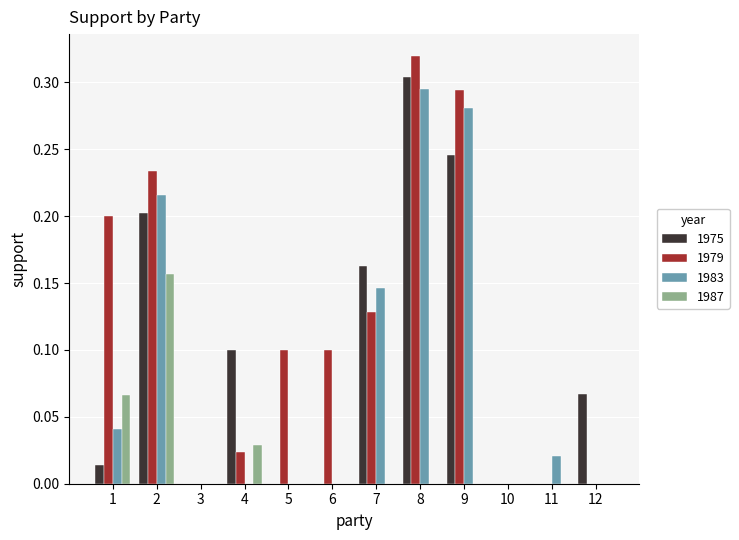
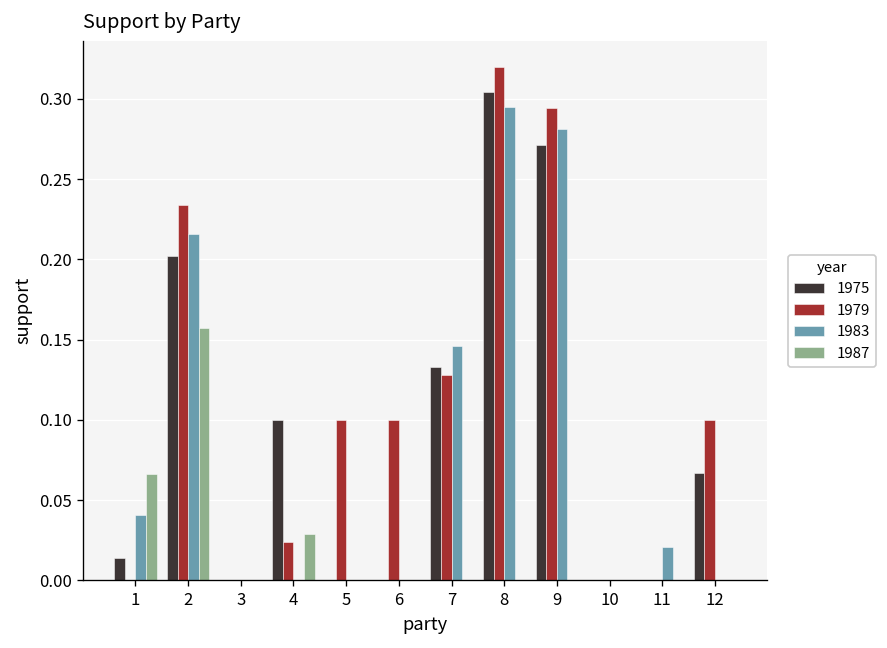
1979, 1: 0.2 -> 0.0
1975, 7: 0.163 -> 0.133
1975, 9: 0.246 -> 0.271
1979, 12: 0.0 -> 0.1
